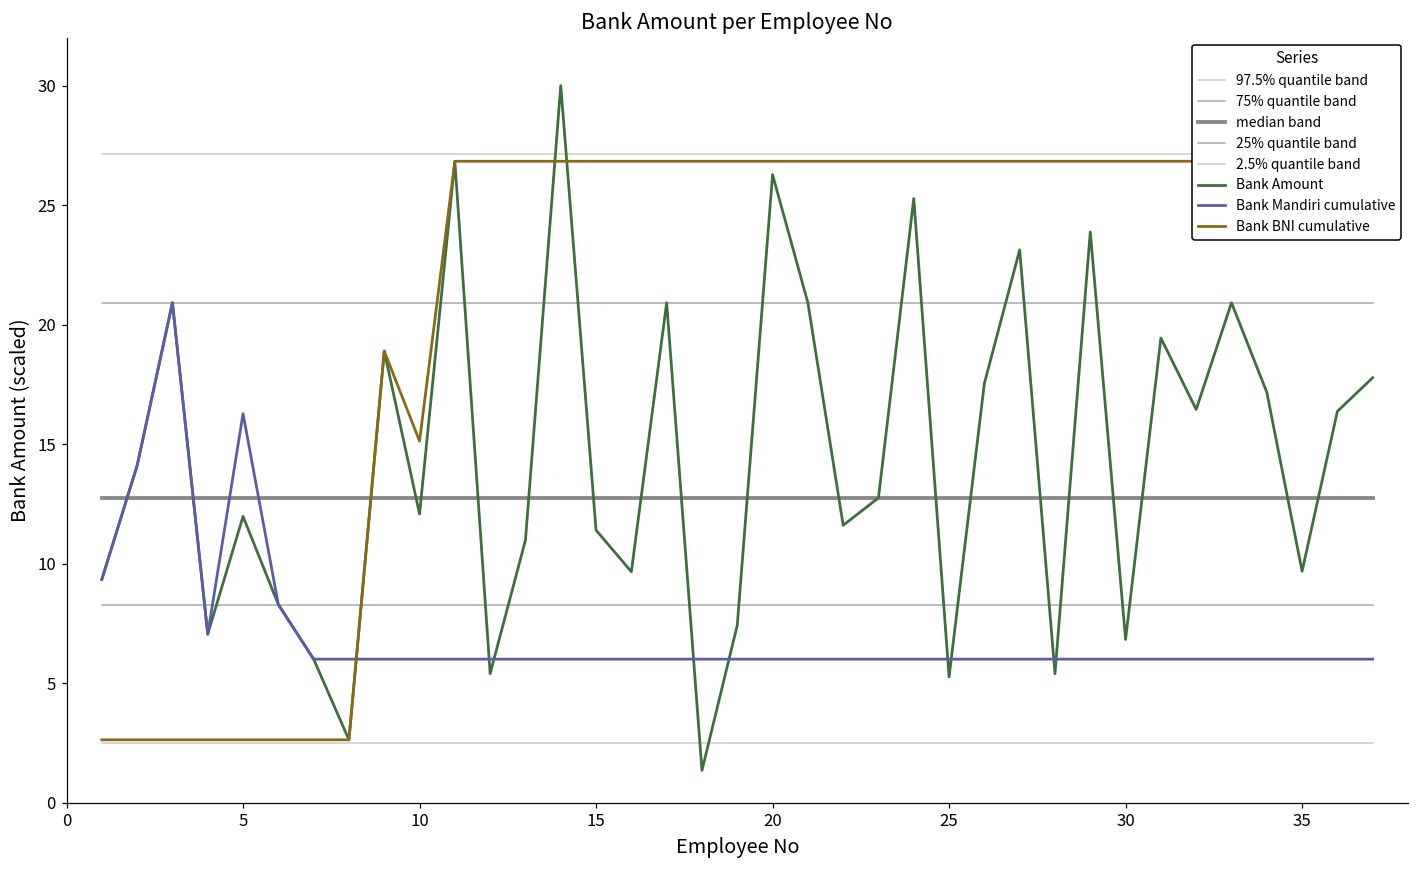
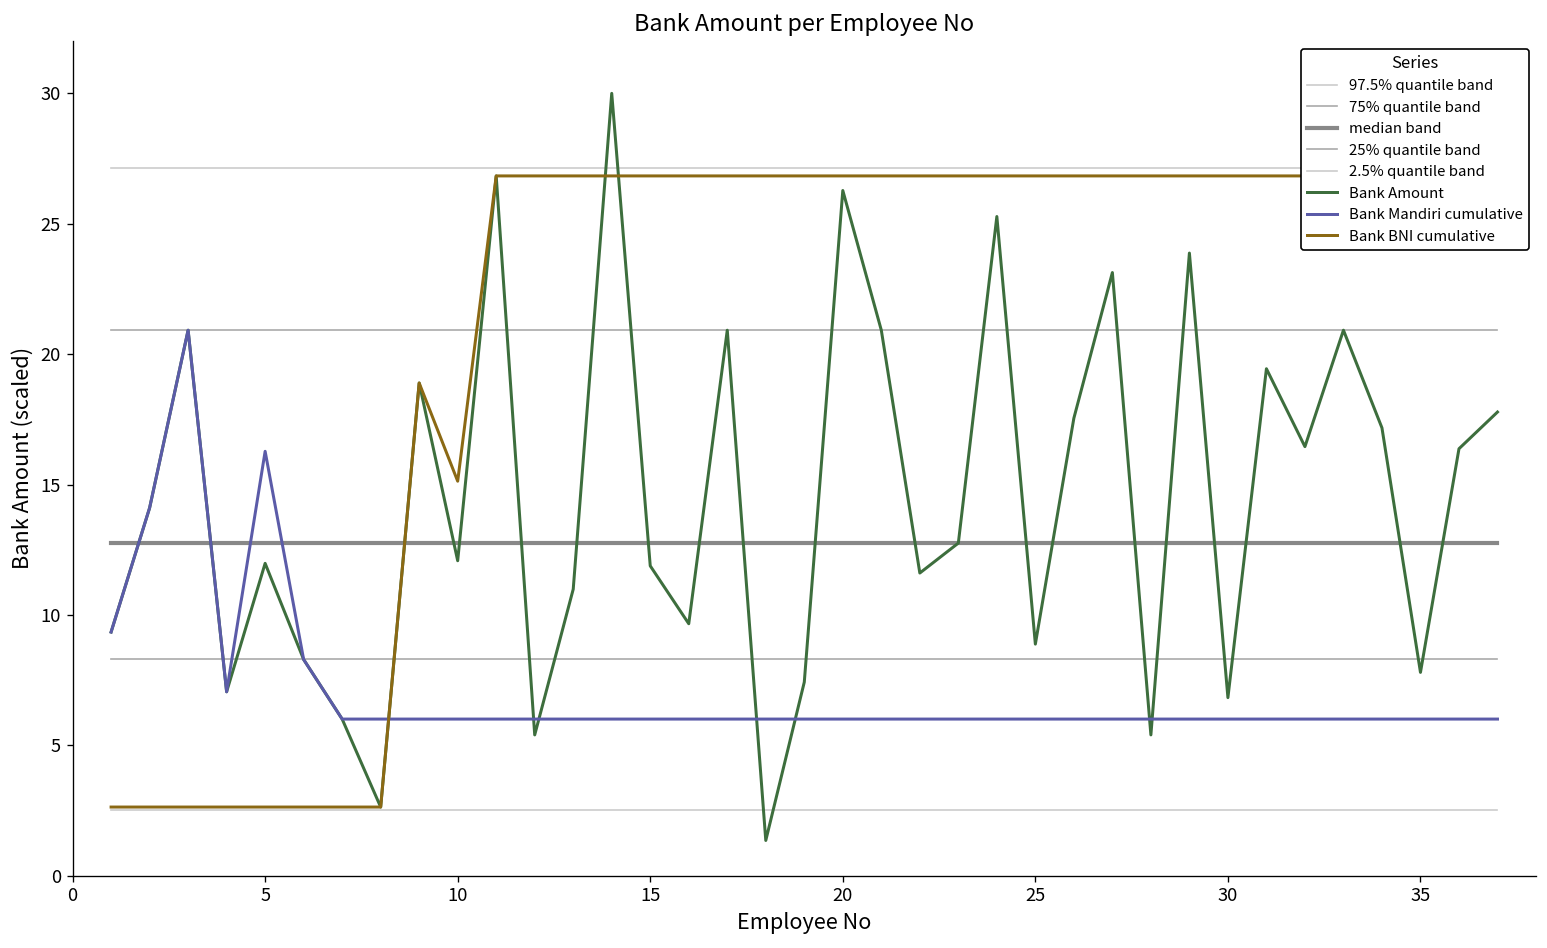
Bank Amount, 15: 11.4 -> 11.9
Bank Amount, 25: 5.3 -> 8.9
Bank Amount, 35: 9.7 -> 7.8
